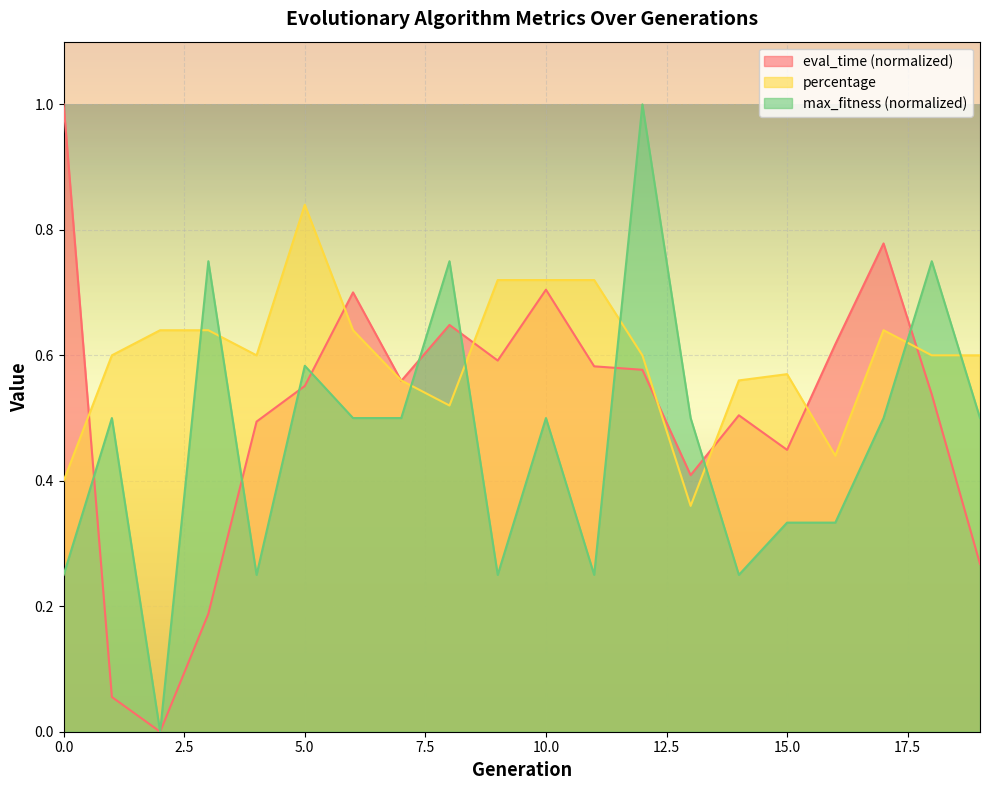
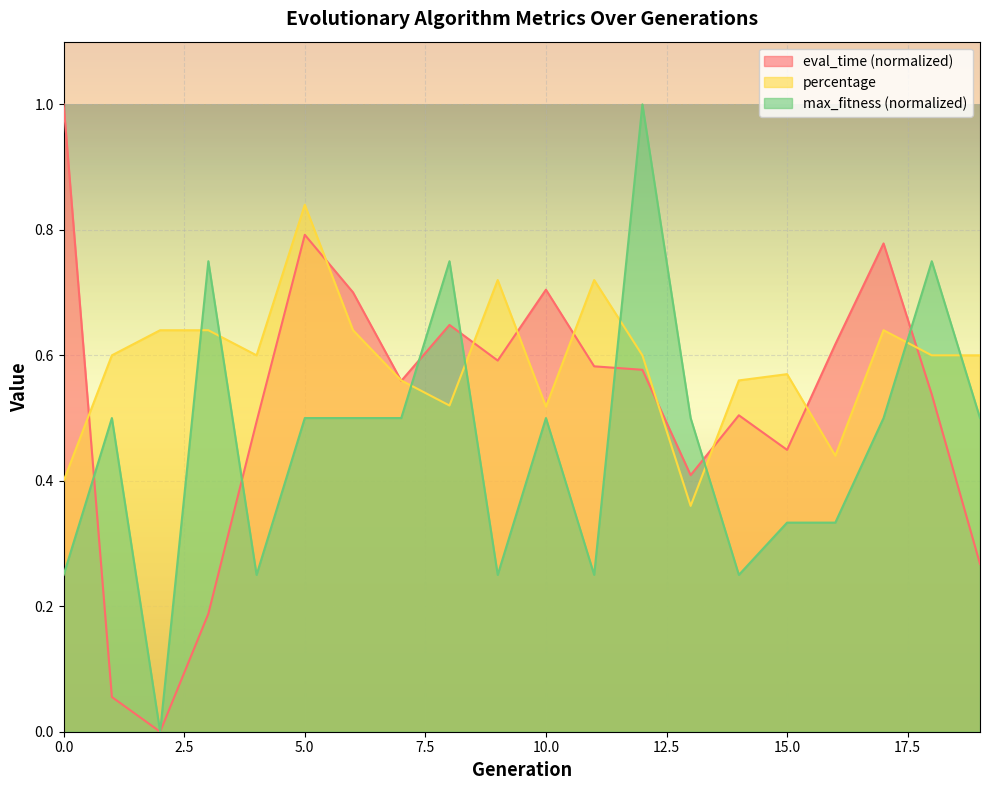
eval_time (normalized), 5.0: 0.55 -> 0.79
max_fitness (normalized), 5.0: 0.58 -> 0.50
percentage, 10.0: 0.72 -> 0.52
